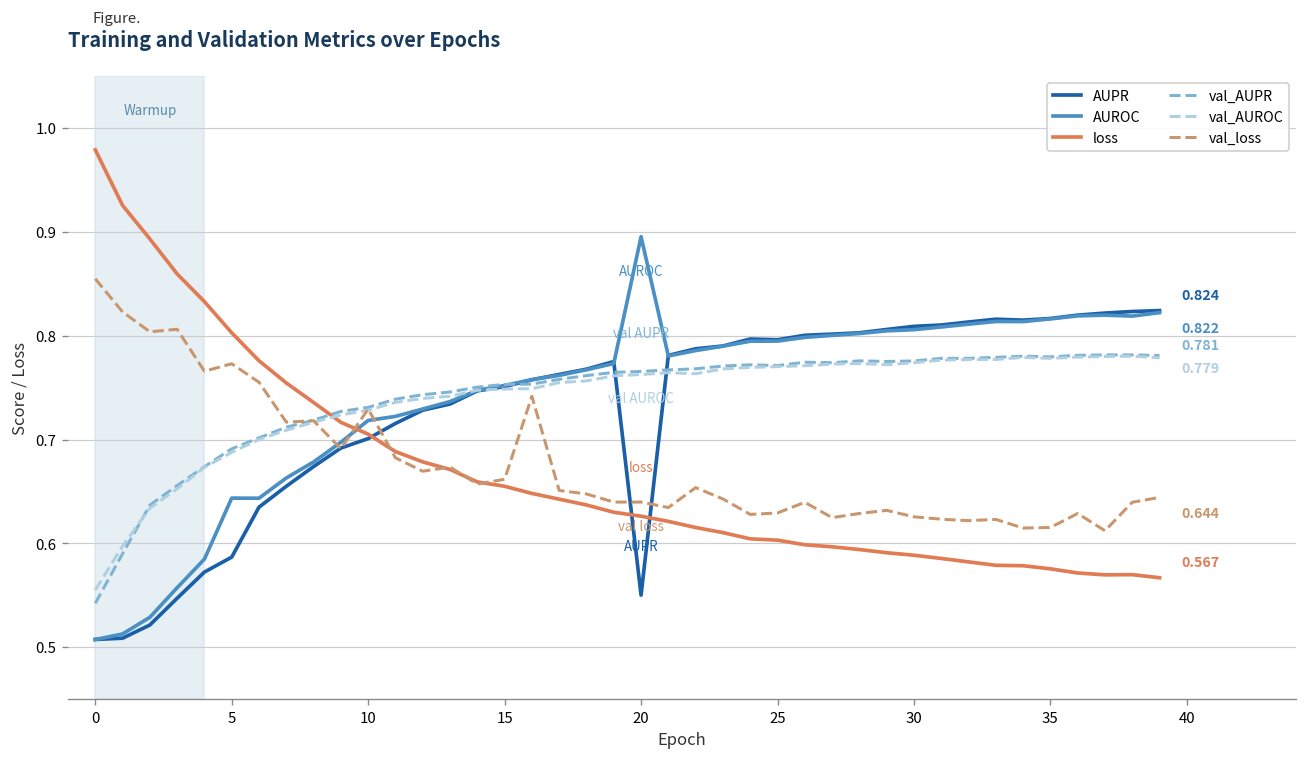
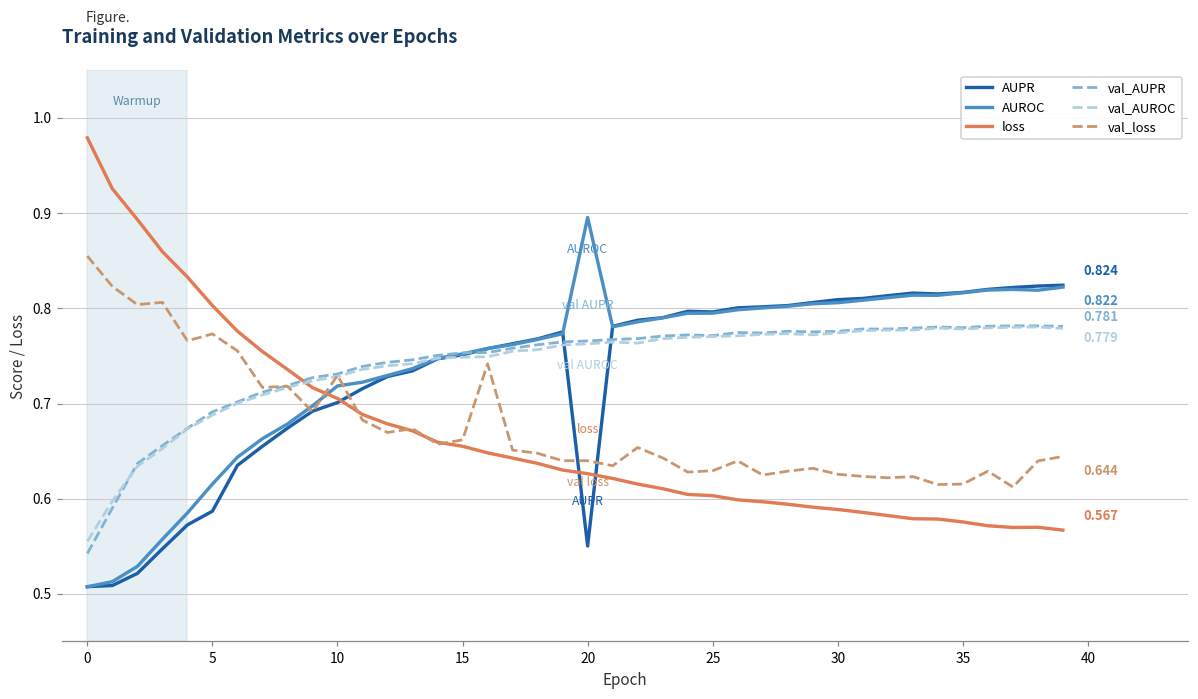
AUROC, 5: 0.64 -> 0.62
